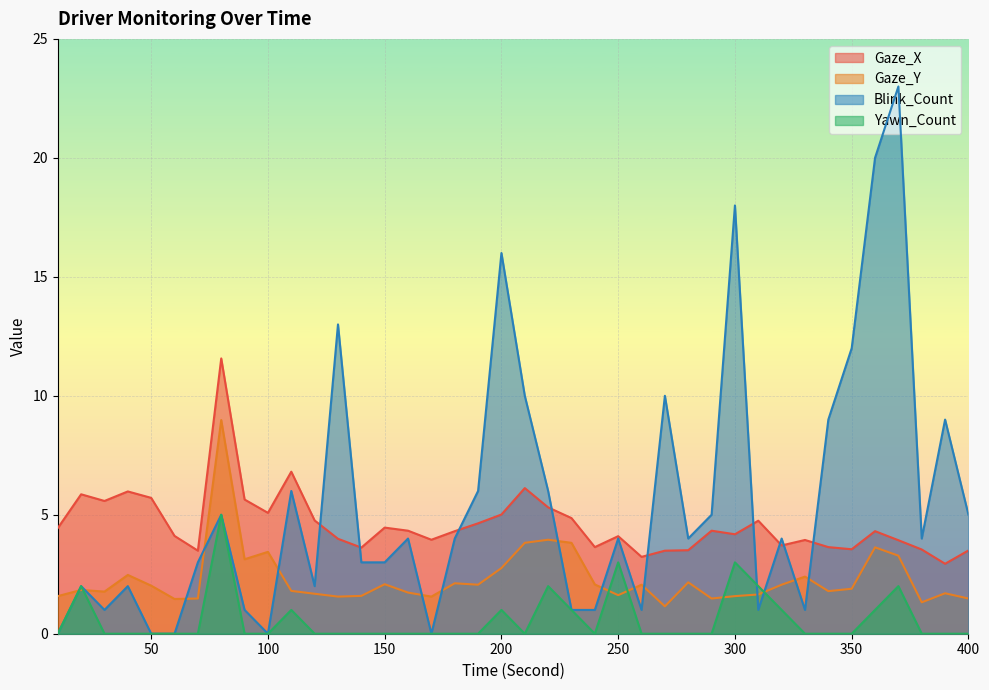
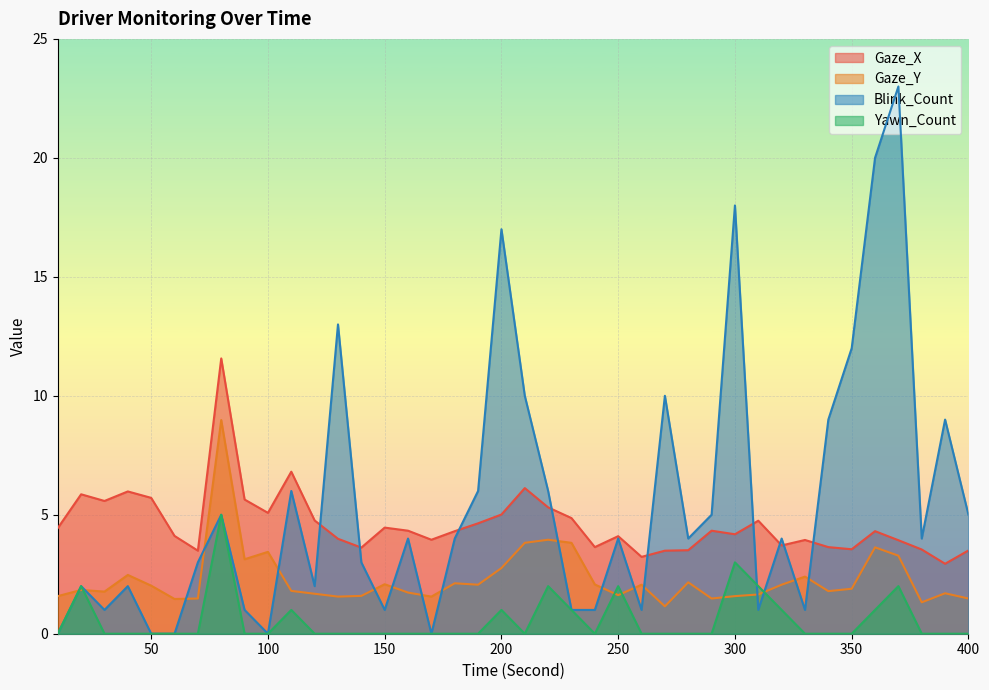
Blink_Count, 150: 3 -> 1
Blink_Count, 200: 16 -> 17
Yawn_Count, 250: 3 -> 2
